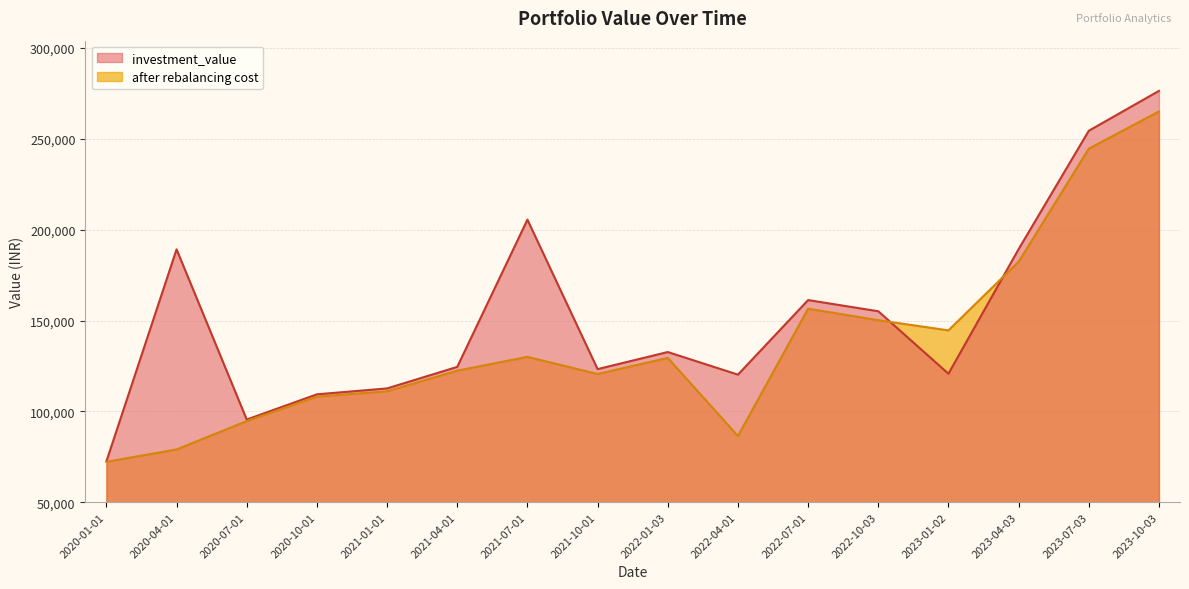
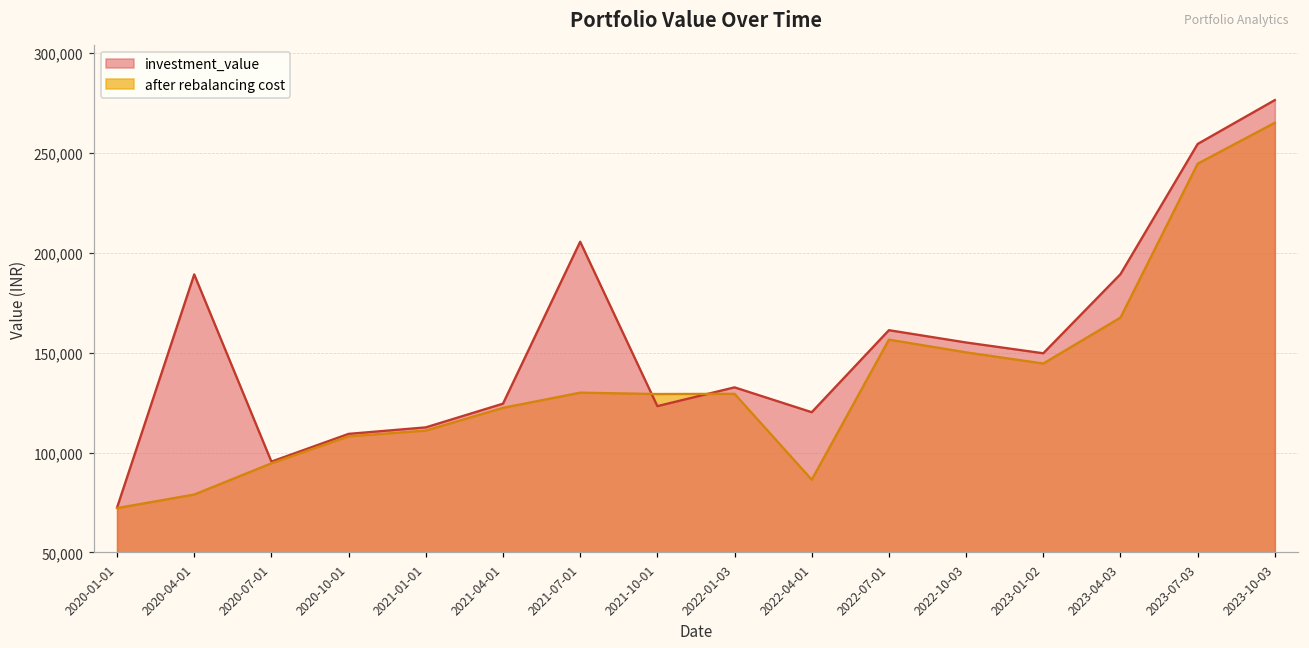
after rebalancing cost, 2021-10-01: 121,000 -> 129,000
investment_value, 2023-01-02: 121,000 -> 150,000
after rebalancing cost, 2023-04-03: 182,000 -> 168,000
